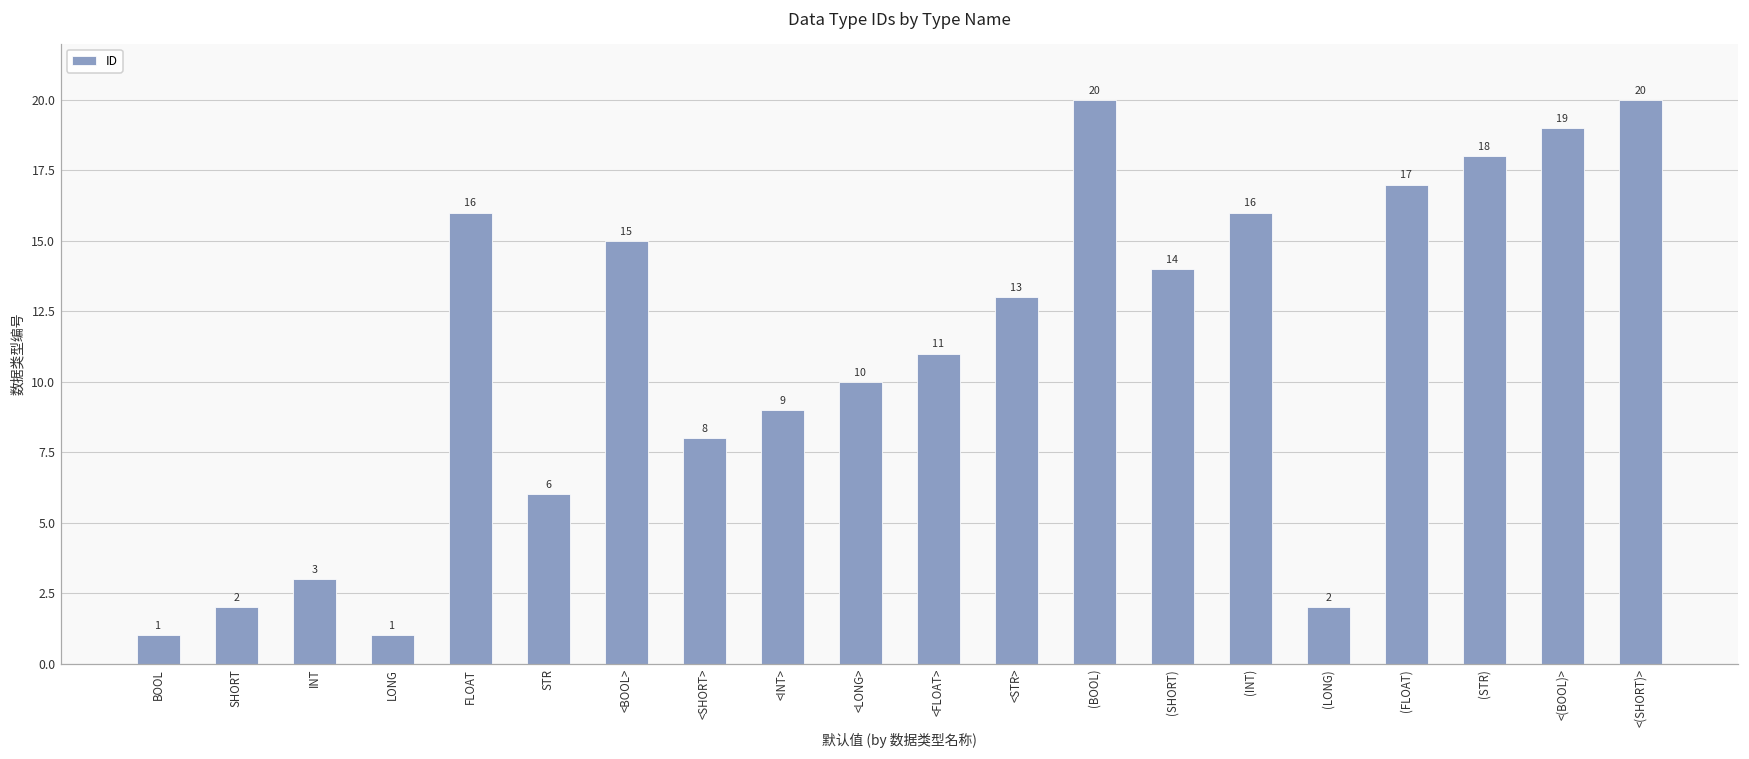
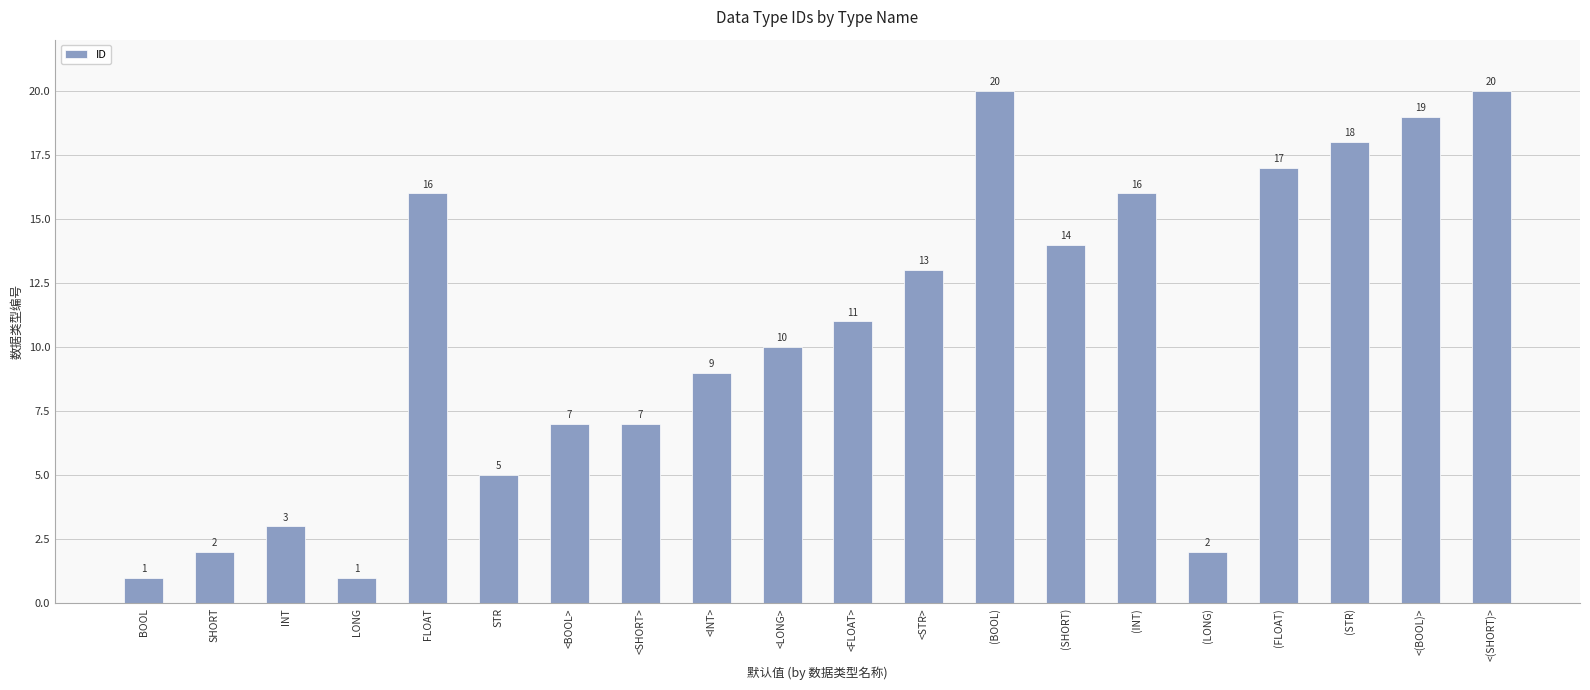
STR: 6 -> 5
<BOOL>: 15 -> 7
<SHORT>: 8 -> 7
